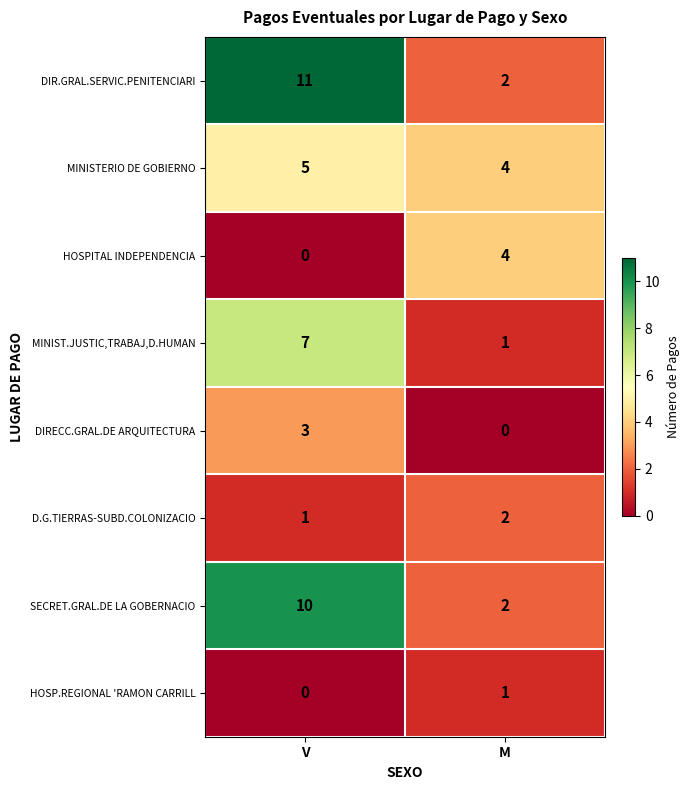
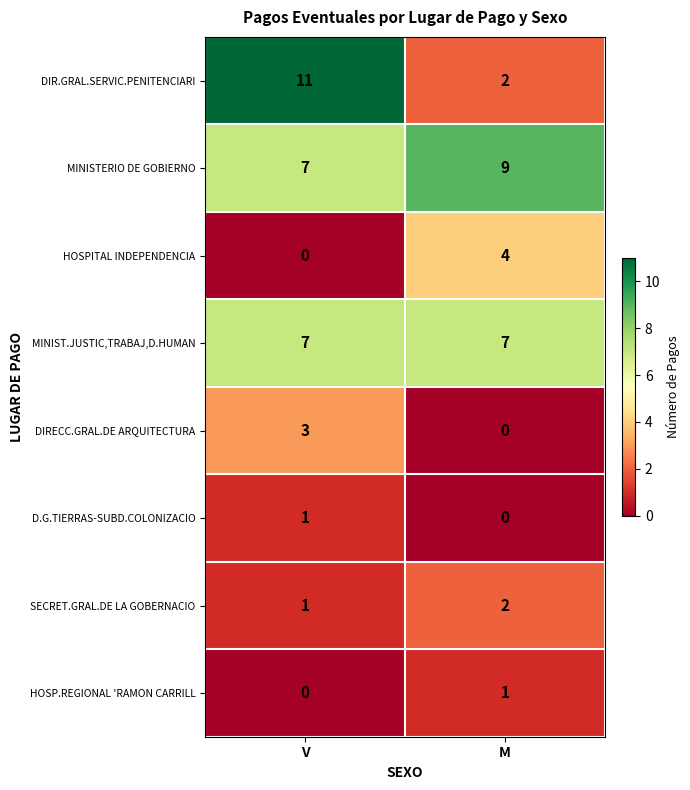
MINISTERIO DE GOBIERNO, V: 5 -> 7
MINISTERIO DE GOBIERNO, M: 4 -> 9
MINIST.JUSTIC,TRABAJ,D.HUMAN, M: 1 -> 7
D.G.TIERRAS-SUBD.COLONIZACIO, M: 2 -> 0
SECRET.GRAL.DE LA GOBERNACIO, V: 10 -> 1
